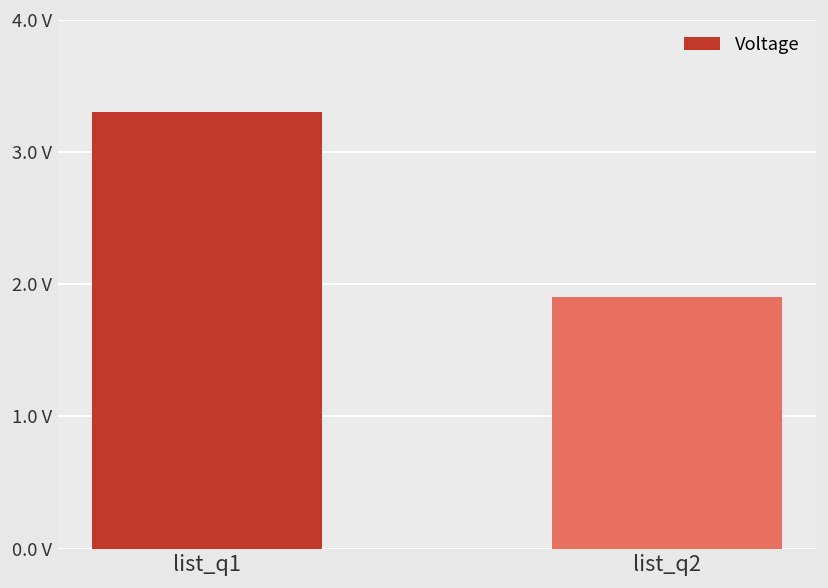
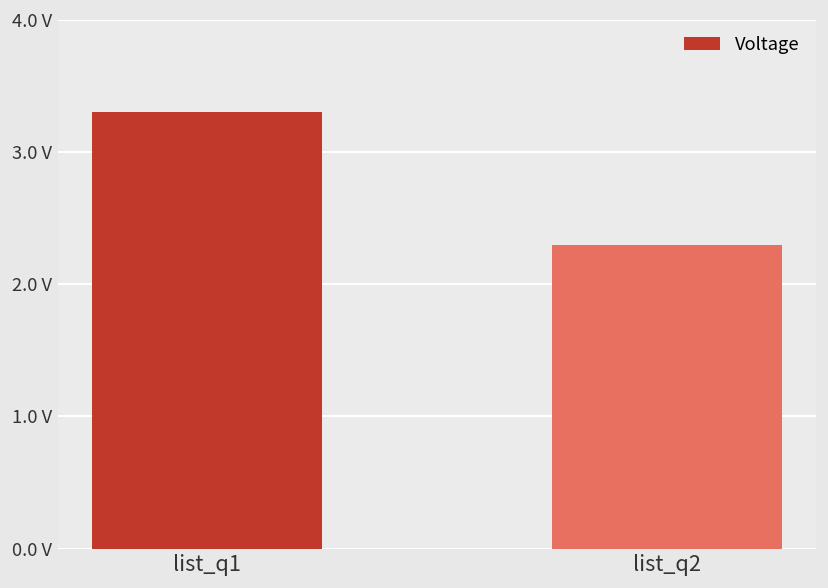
list_q2: 1.9 V -> 2.3 V
